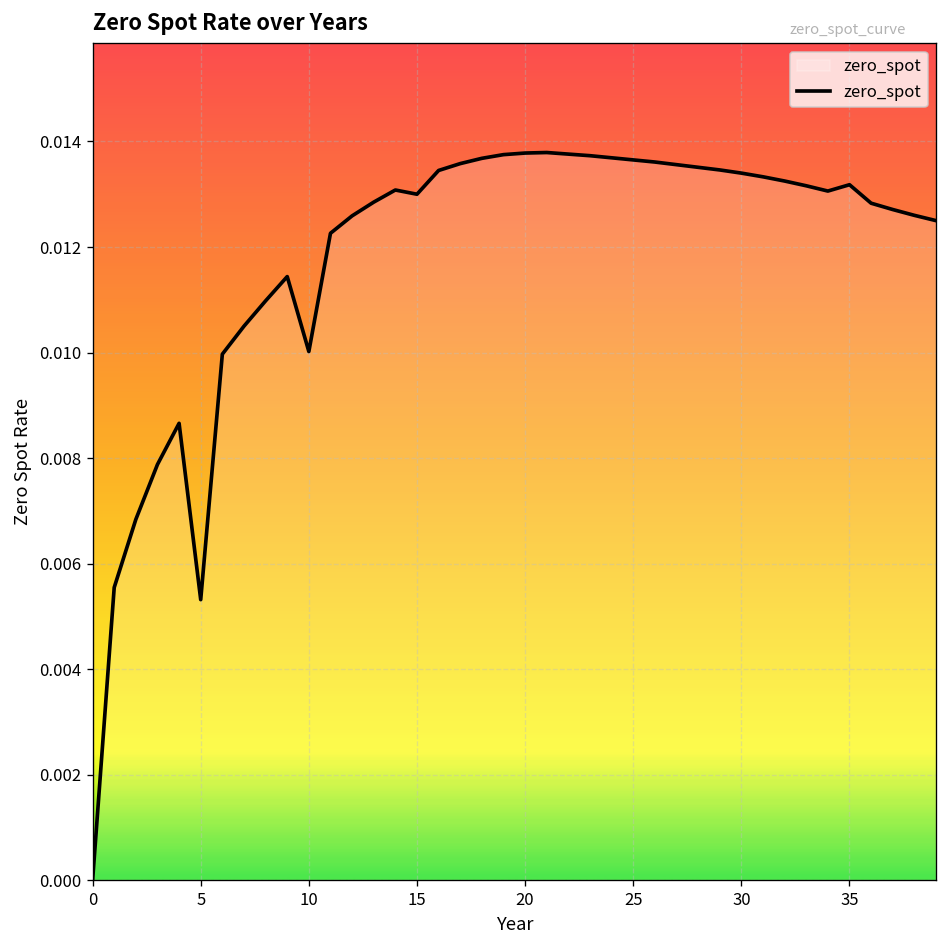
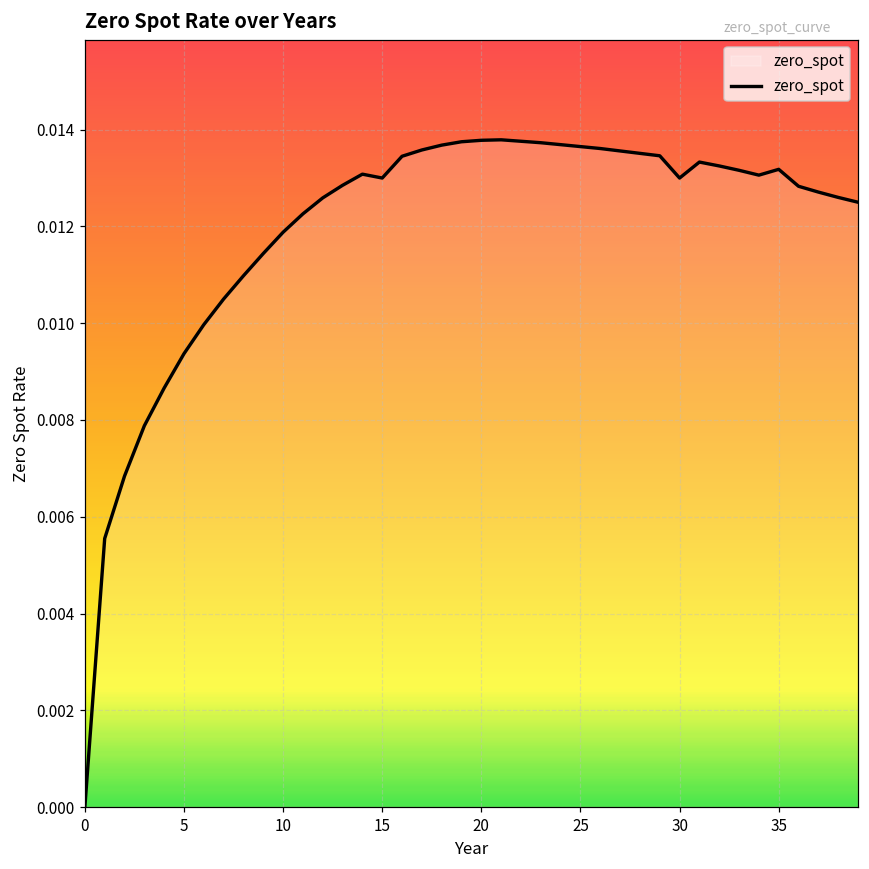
5: 0.0053 -> 0.0094
10: 0.0100 -> 0.0119
30: 0.0134 -> 0.0130
